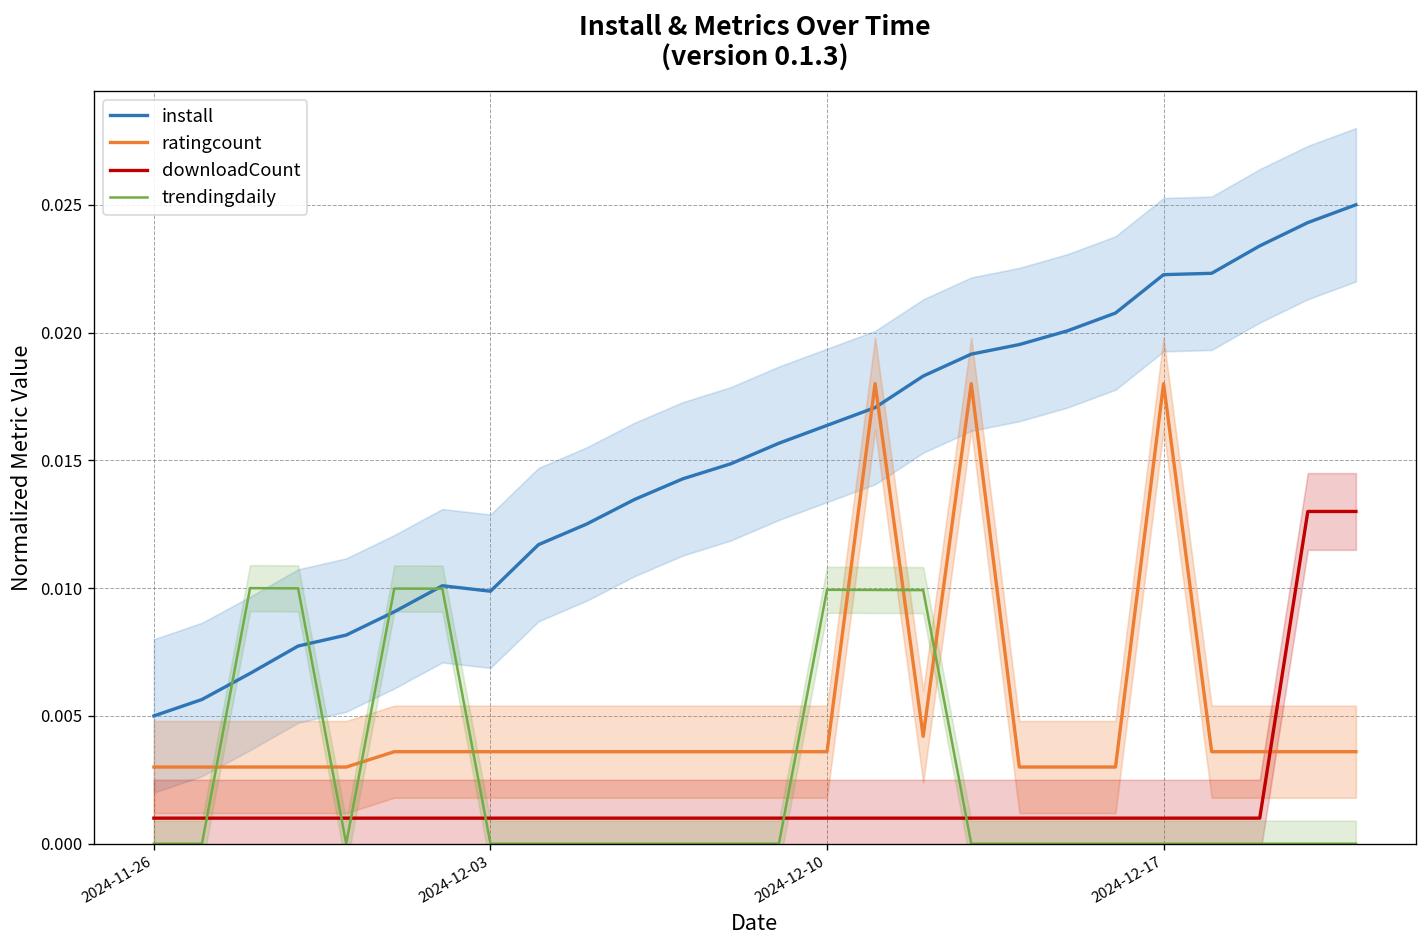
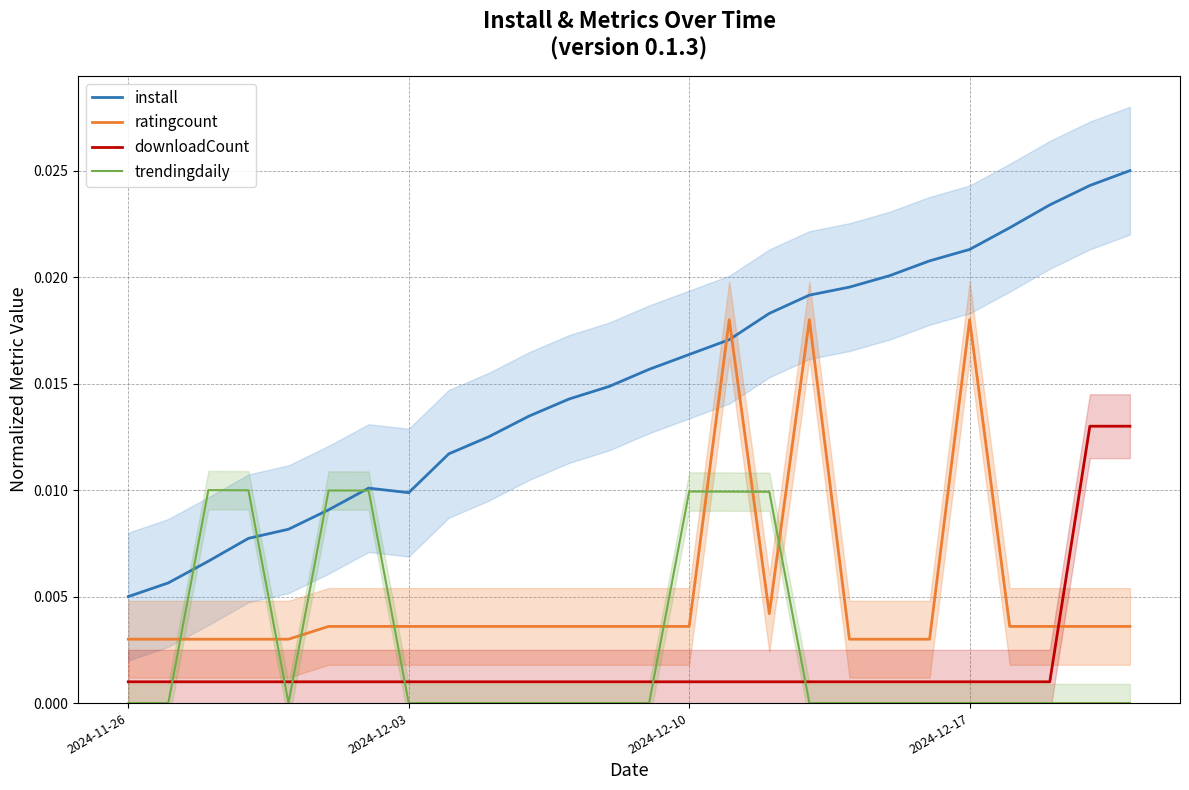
install, 2024-12-17: 0.0223 -> 0.0213
